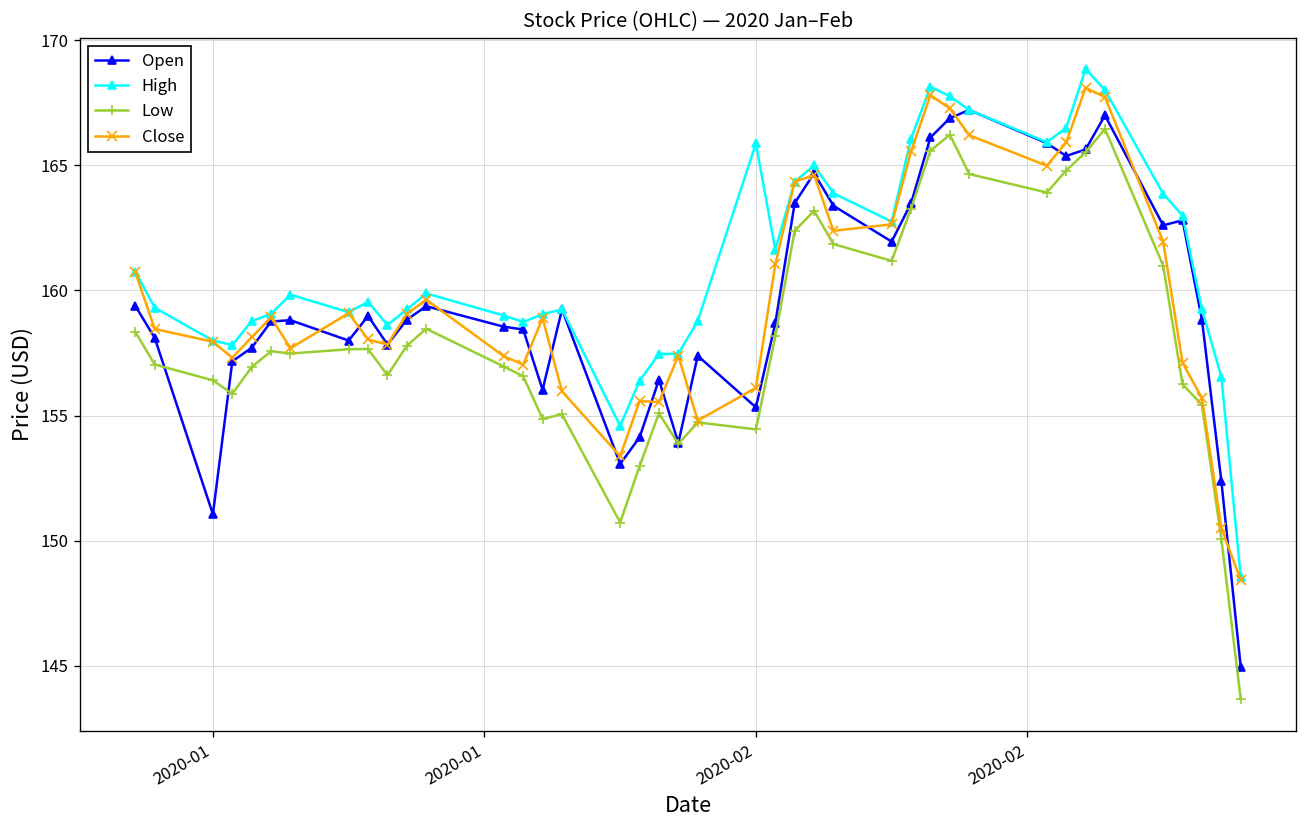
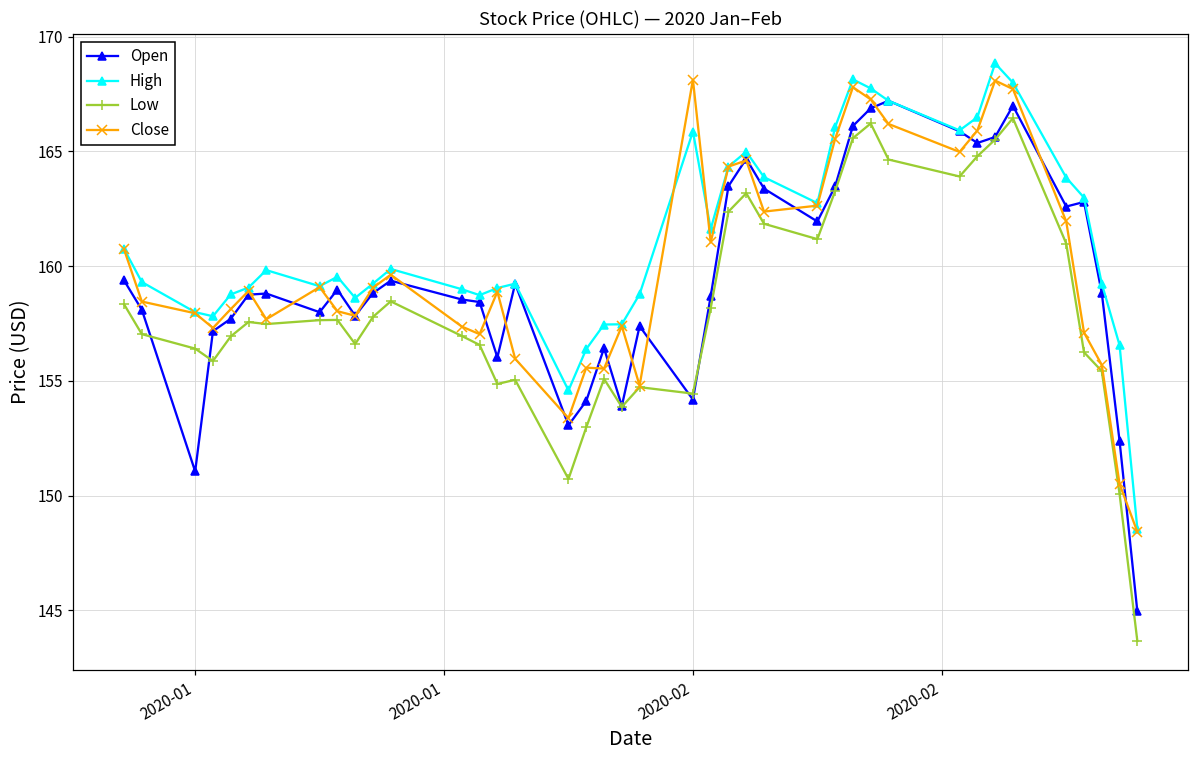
Open, 2020-02: 155.3 -> 154.2
Close, 2020-02: 156.1 -> 168.1
